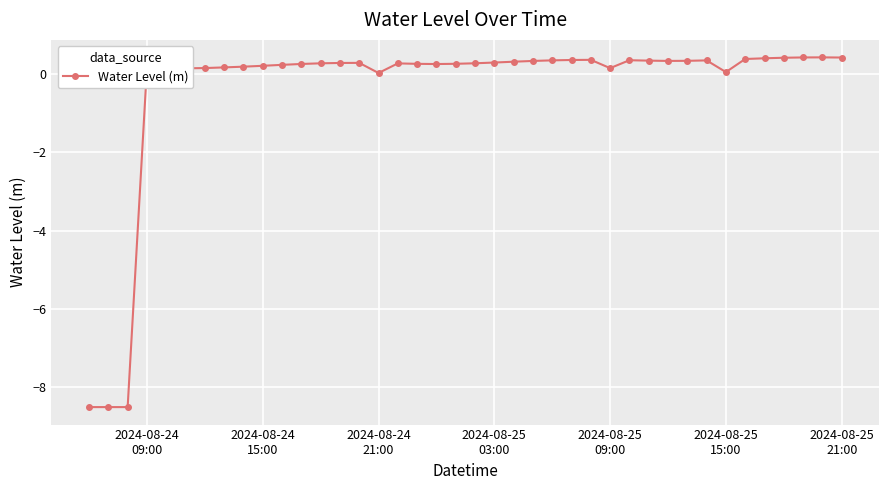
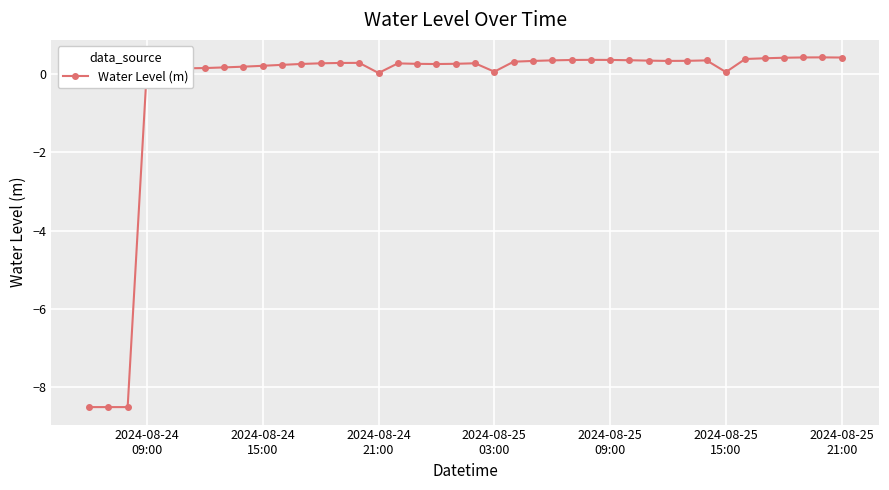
2024-08-25 03:00: 0.3 -> 0.1
2024-08-25 09:00: 0.1 -> 0.4
